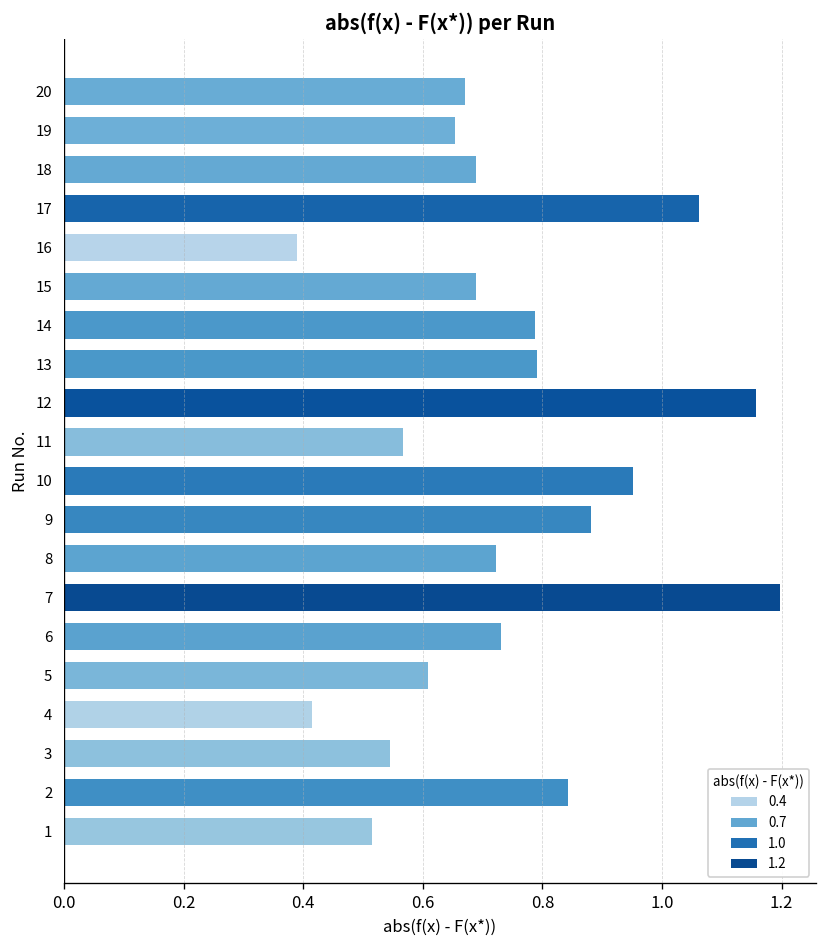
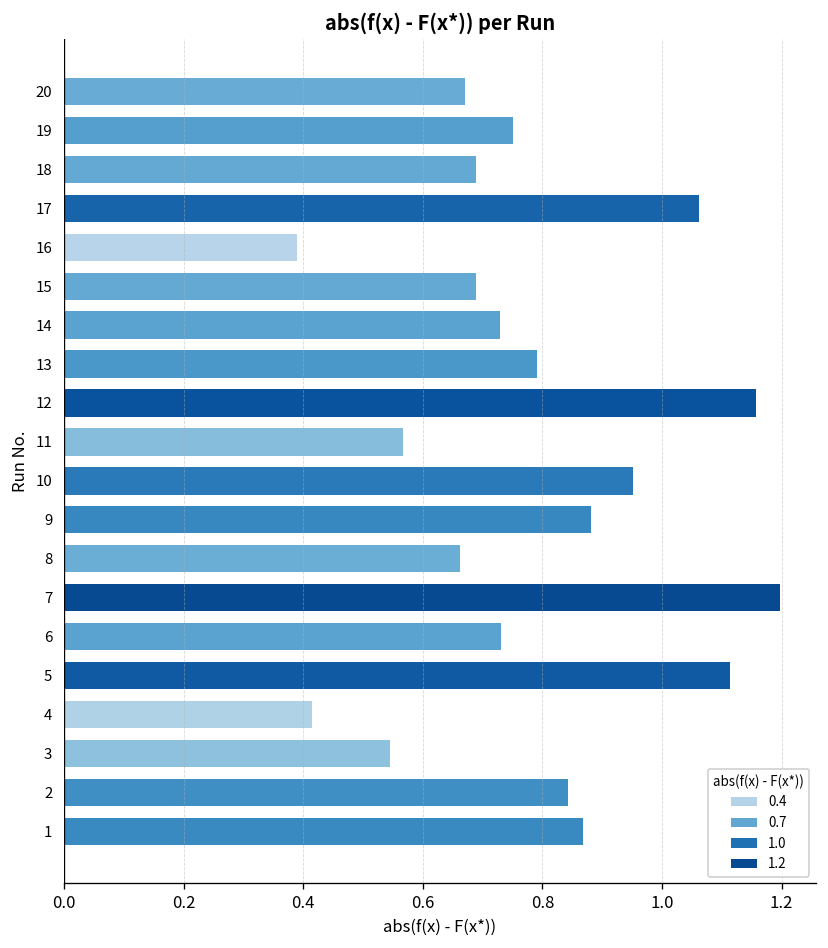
19: 0.65 -> 0.75
14: 0.79 -> 0.73
8: 0.72 -> 0.66
5: 0.61 -> 1.11
1: 0.52 -> 0.87
